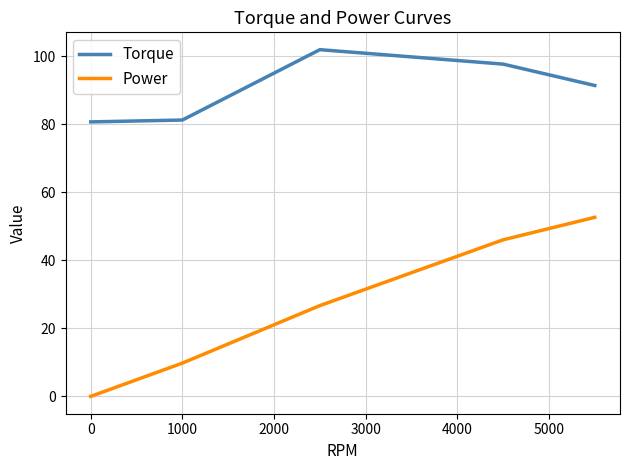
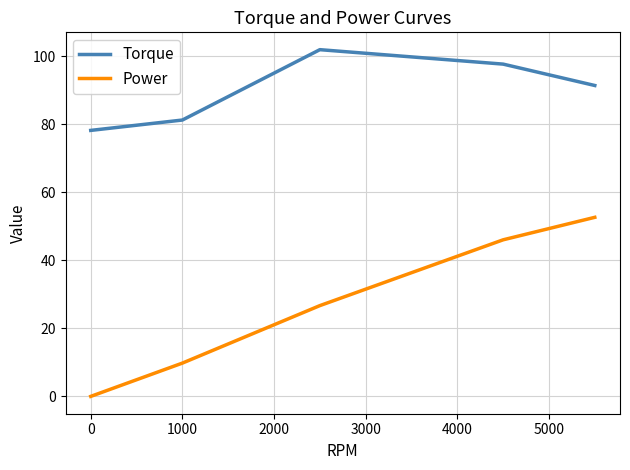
Torque, 0: 81 -> 78
